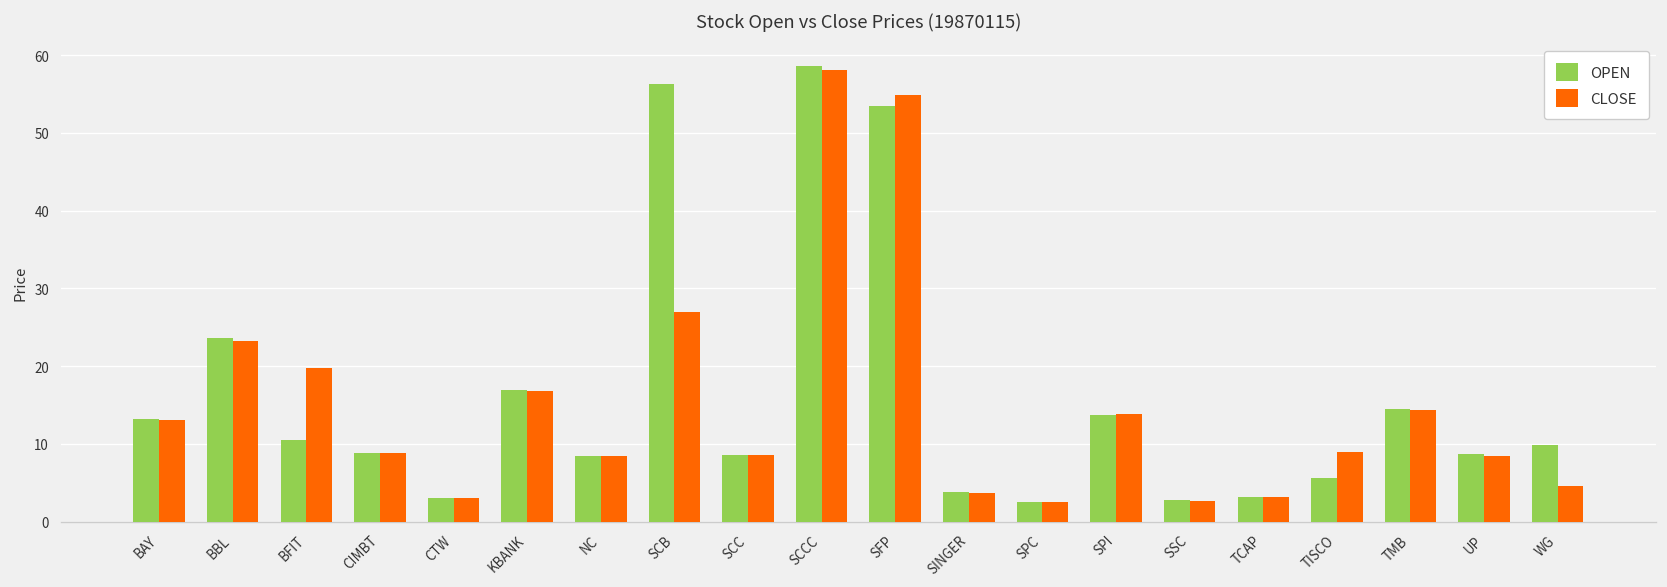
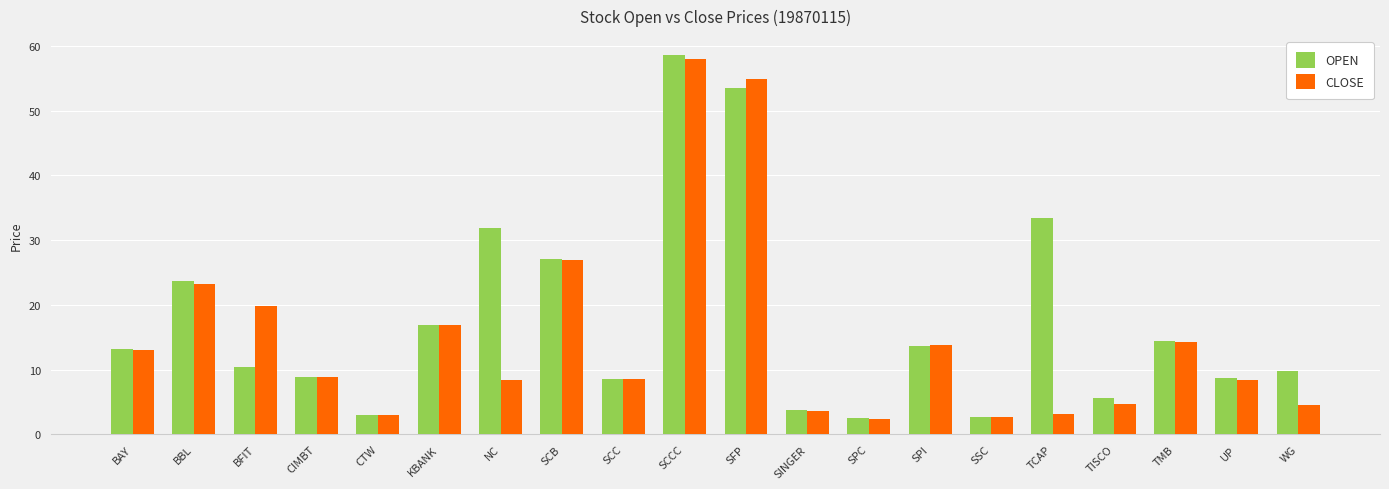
OPEN, NC: 8 -> 32
OPEN, SCB: 56 -> 27
OPEN, TCAP: 3 -> 33
CLOSE, TISCO: 9 -> 5
